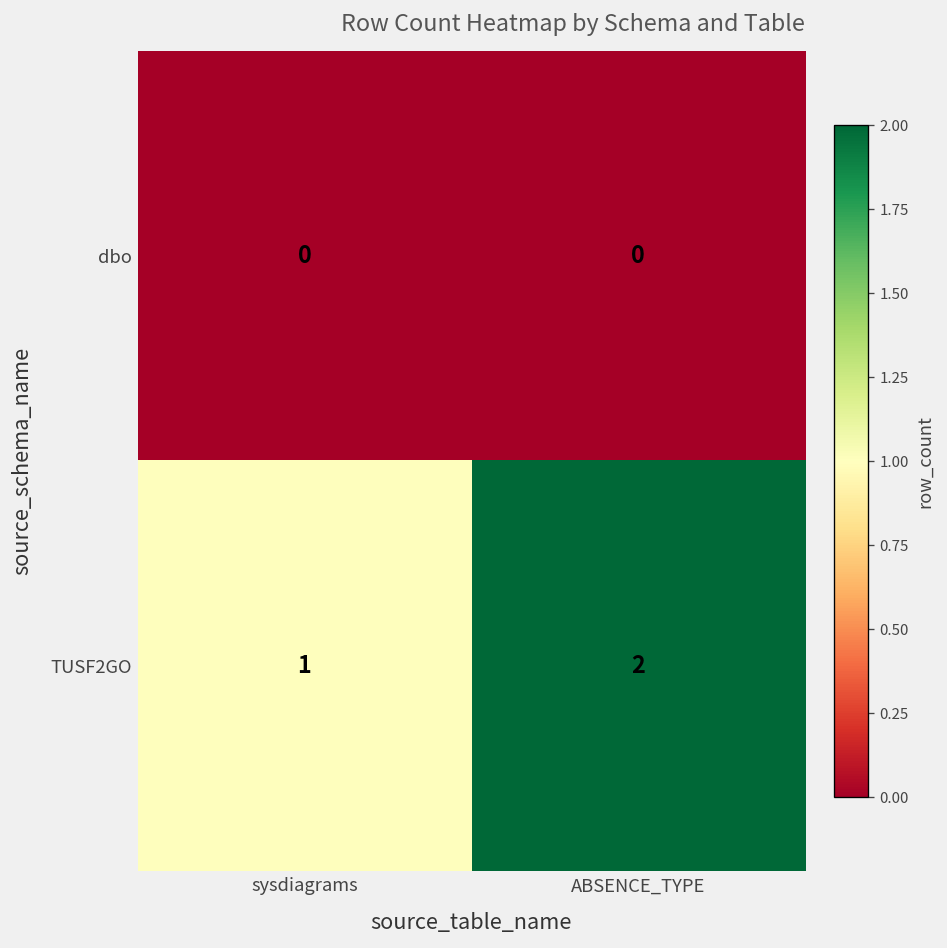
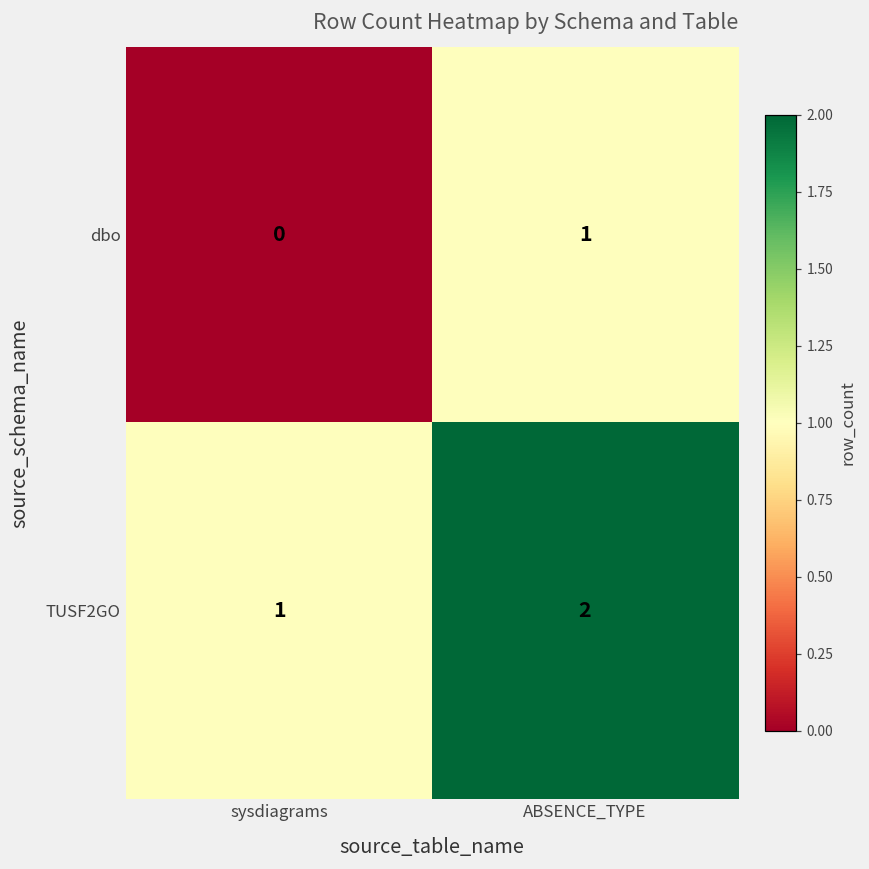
dbo, ABSENCE_TYPE: 0 -> 1
